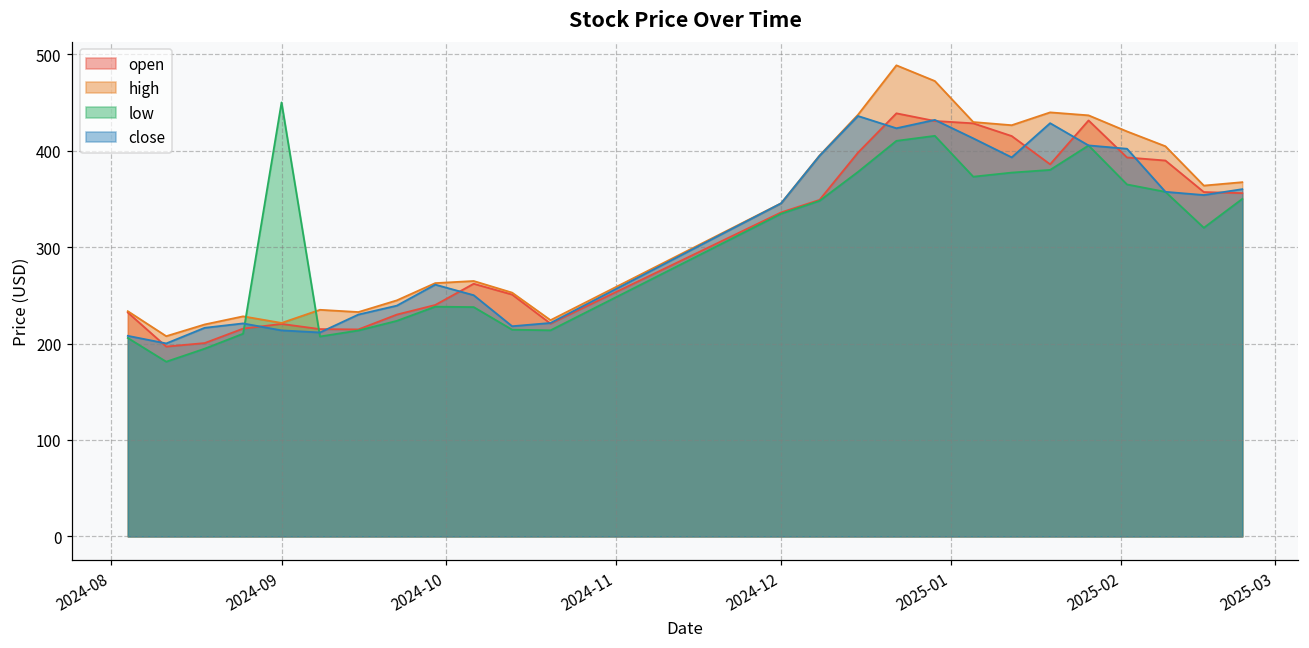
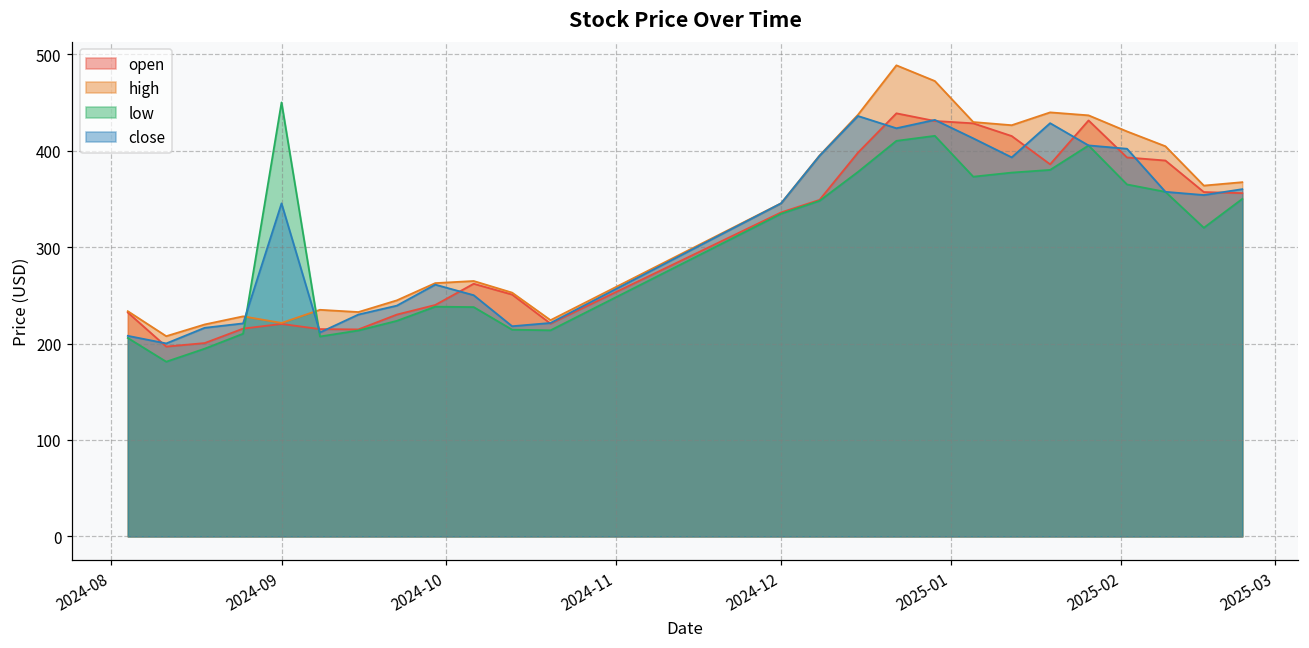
close, 2024-09: 210 -> 350
